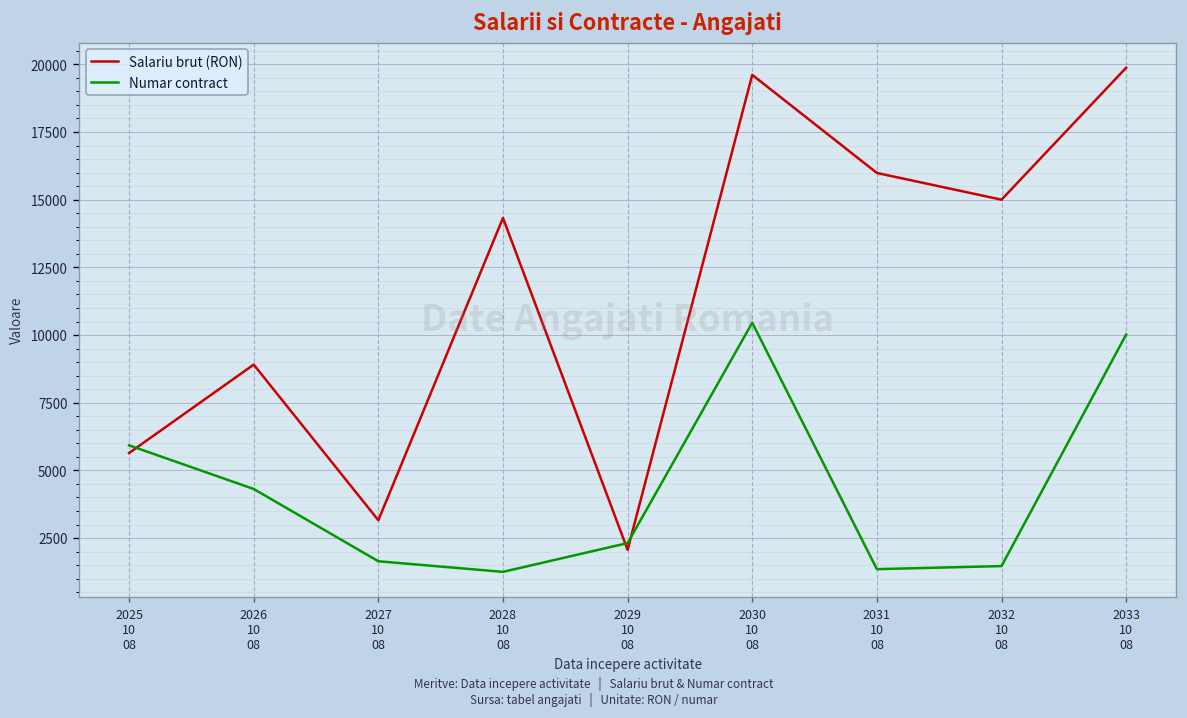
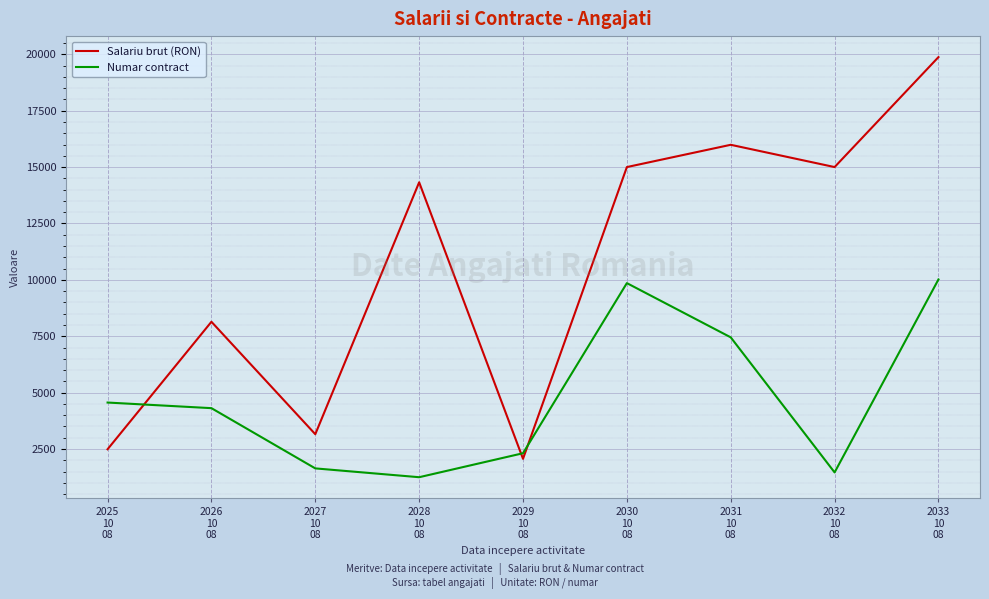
Salariu brut (RON), 2025 10 08: 5600 -> 2500
Numar contract, 2025 10 08: 5900 -> 4600
Salariu brut (RON), 2026 10 08: 8900 -> 8100
Salariu brut (RON), 2030 10 08: 19600 -> 15000
Numar contract, 2030 10 08: 10500 -> 9900
Numar contract, 2031 10 08: 1400 -> 7500
